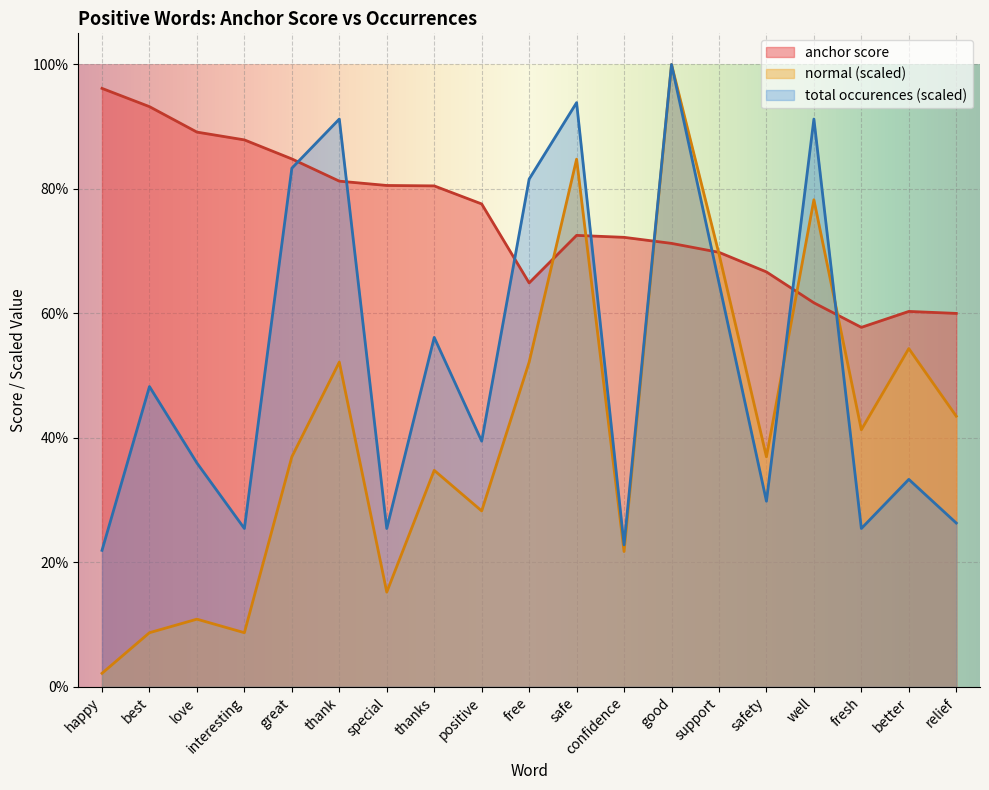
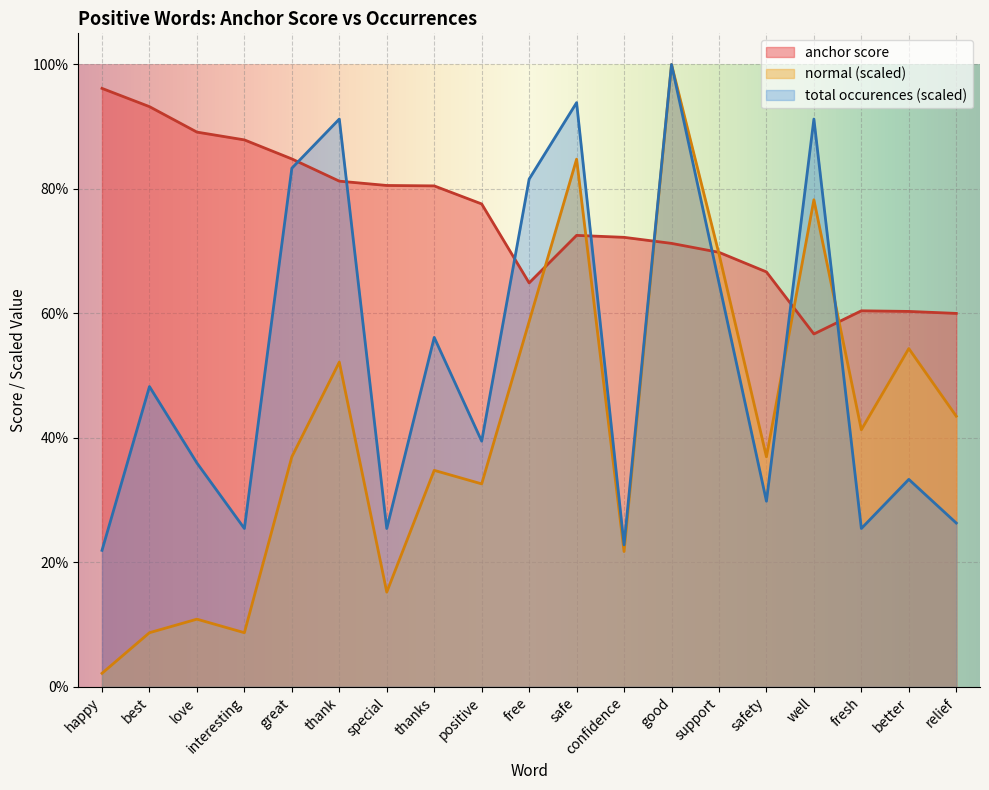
normal (scaled), positive: 28% -> 33%
normal (scaled), free: 52% -> 59%
anchor score, well: 62% -> 57%
anchor score, fresh: 58% -> 60%
